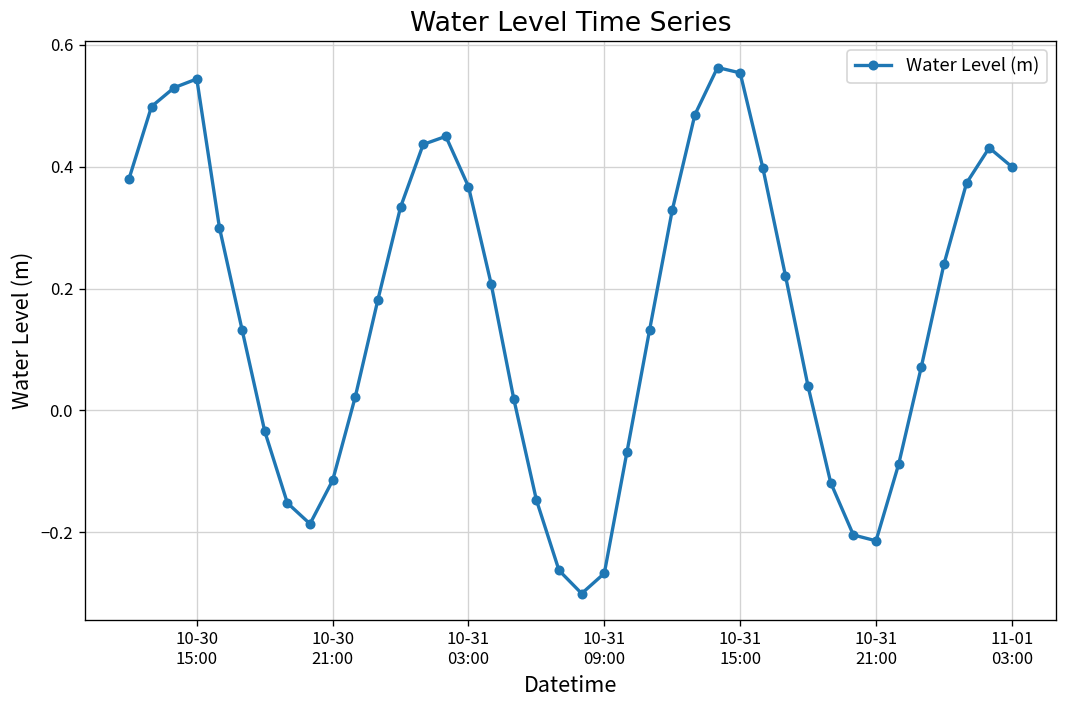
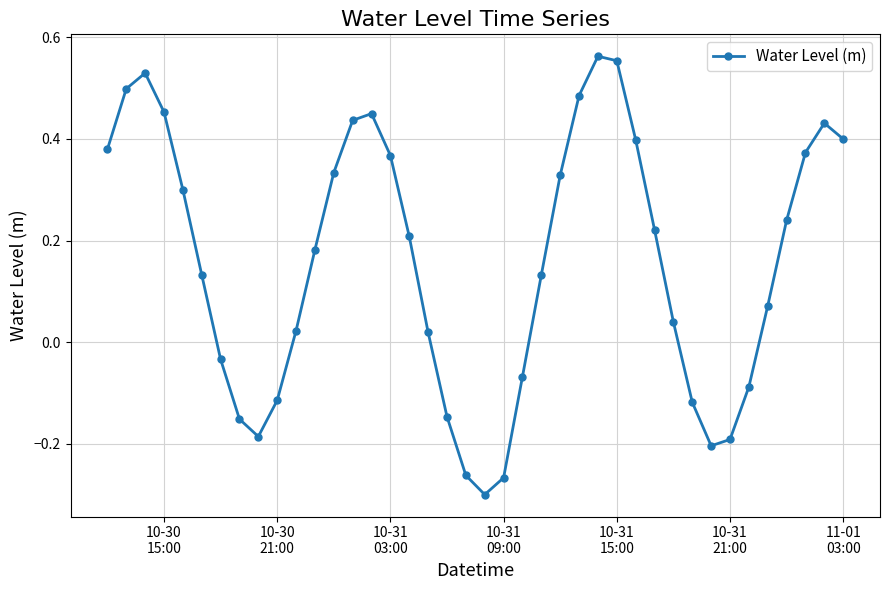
10-30 15:00: 0.54 -> 0.45
10-31 21:00: -0.21 -> -0.19
